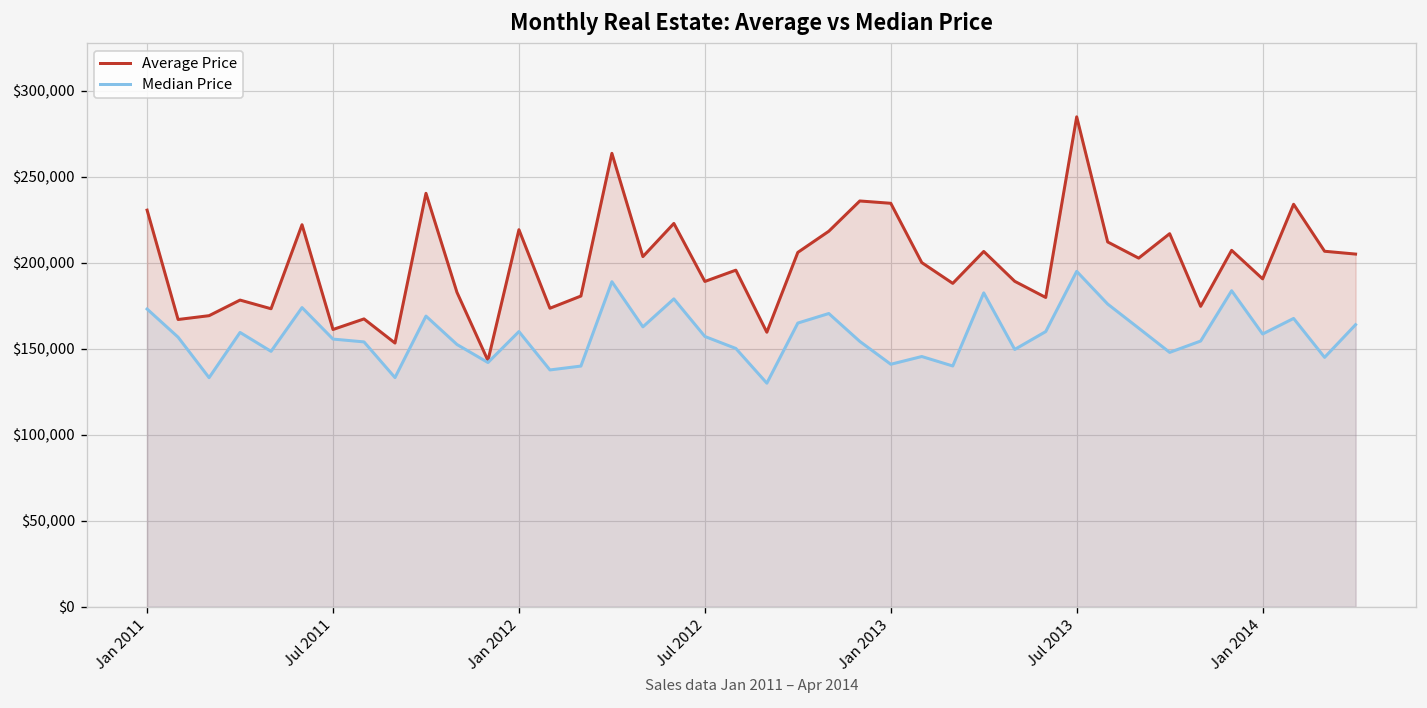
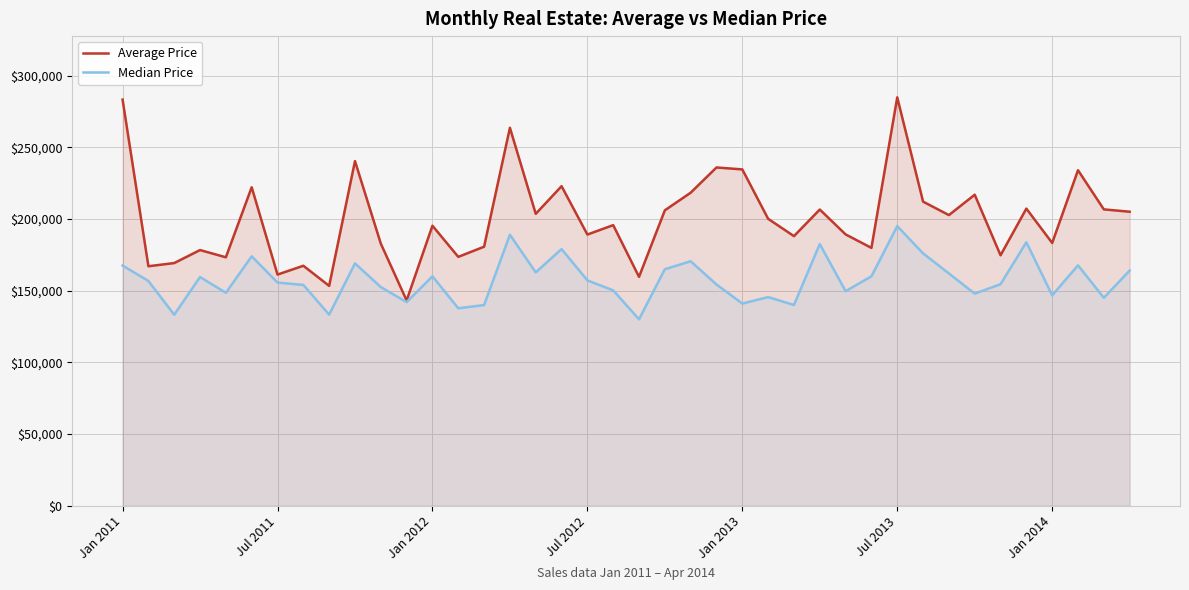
Average Price, Jan 2011: $231,000 -> $283,000
Median Price, Jan 2011: $173,000 -> $168,000
Average Price, Jan 2012: $219,000 -> $195,000
Average Price, Jan 2014: $191,000 -> $183,000
Median Price, Jan 2014: $159,000 -> $147,000
